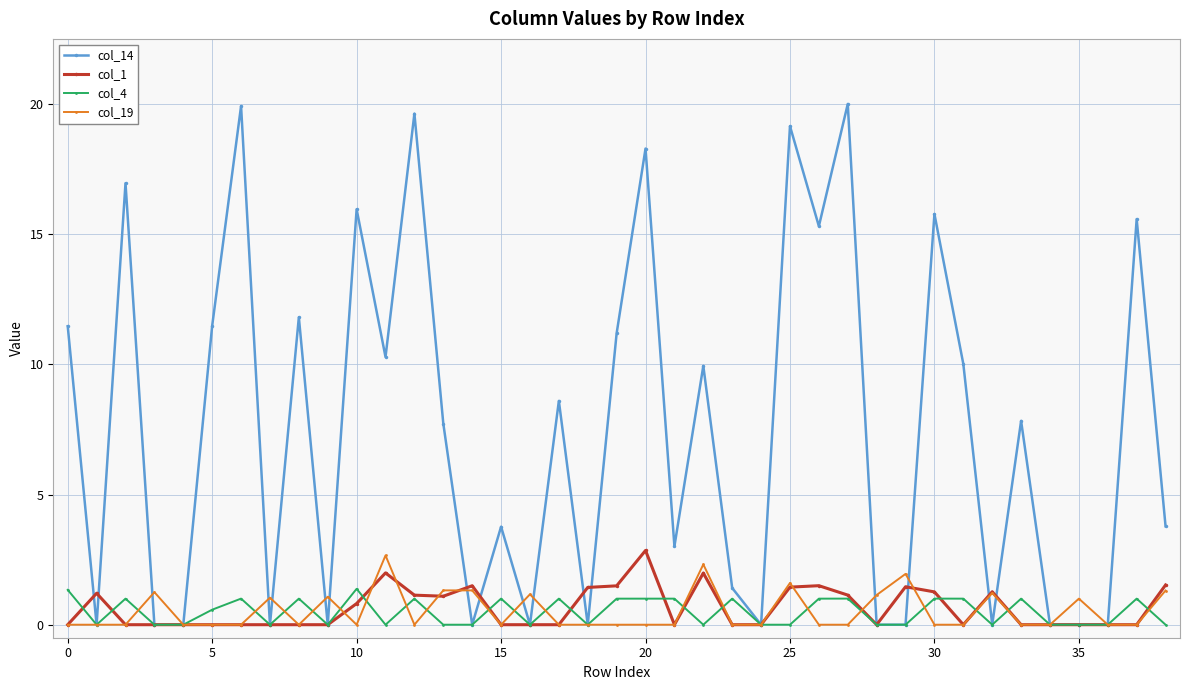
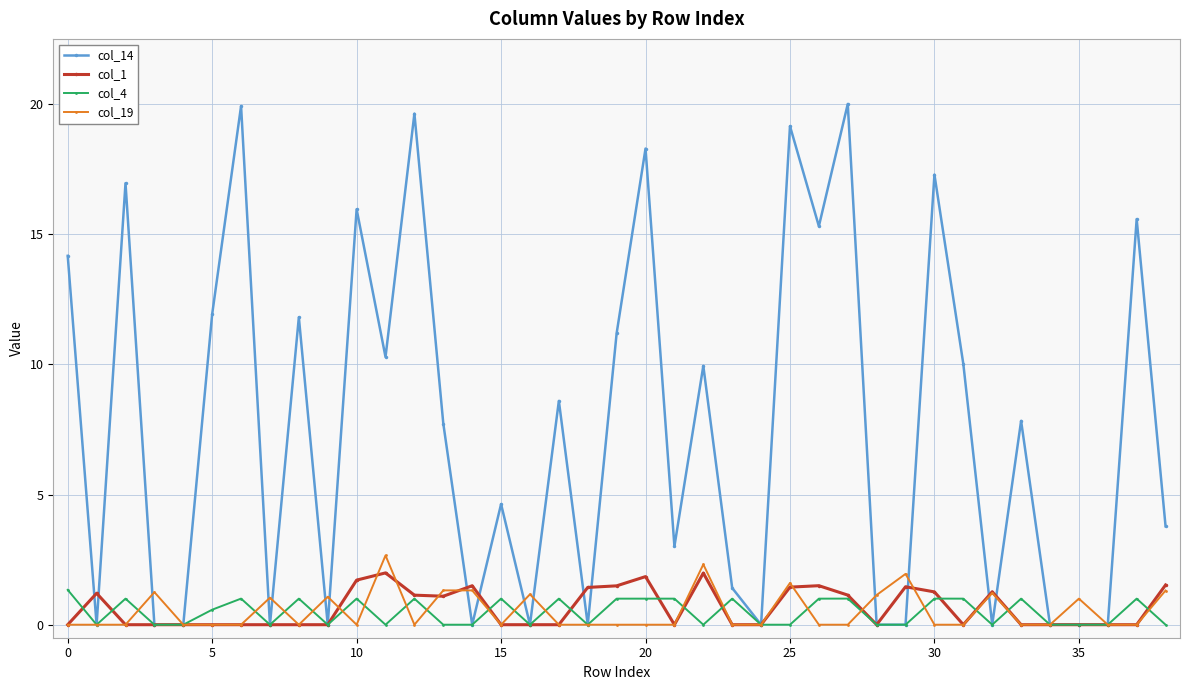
col_14, 0: 11.5 -> 14.2
col_14, 5: 11.5 -> 11.9
col_1, 10: 0.8 -> 1.7
col_4, 10: 1.4 -> 1.0
col_14, 15: 3.8 -> 4.6
col_1, 20: 2.9 -> 1.8
col_14, 30: 15.8 -> 17.3
